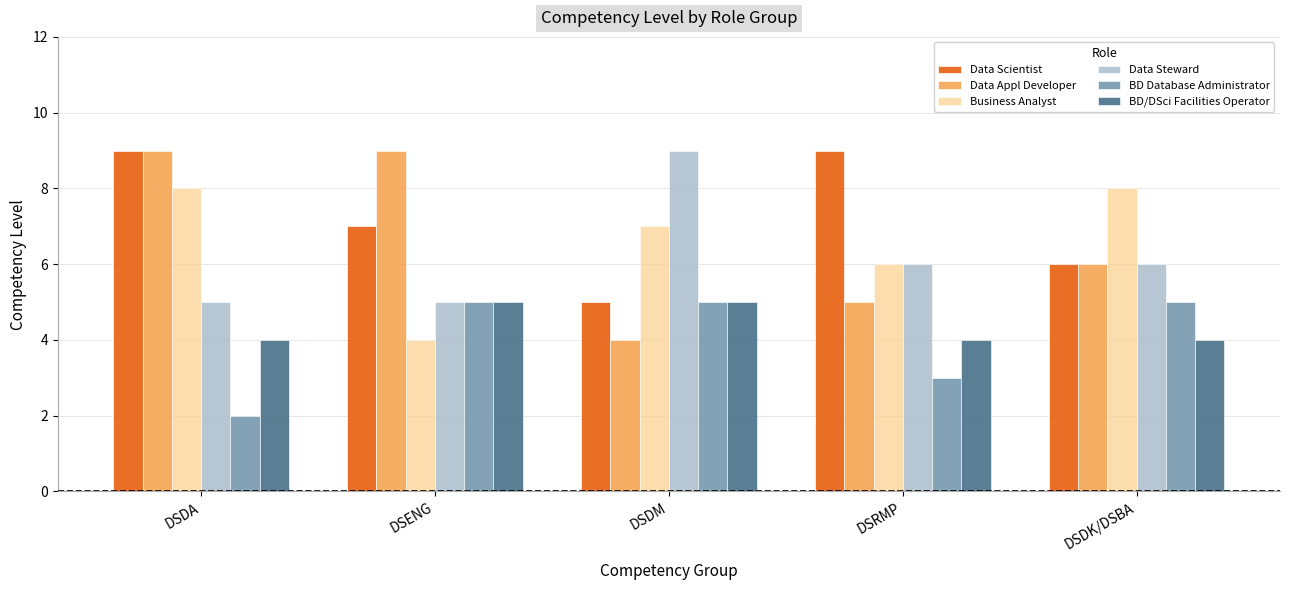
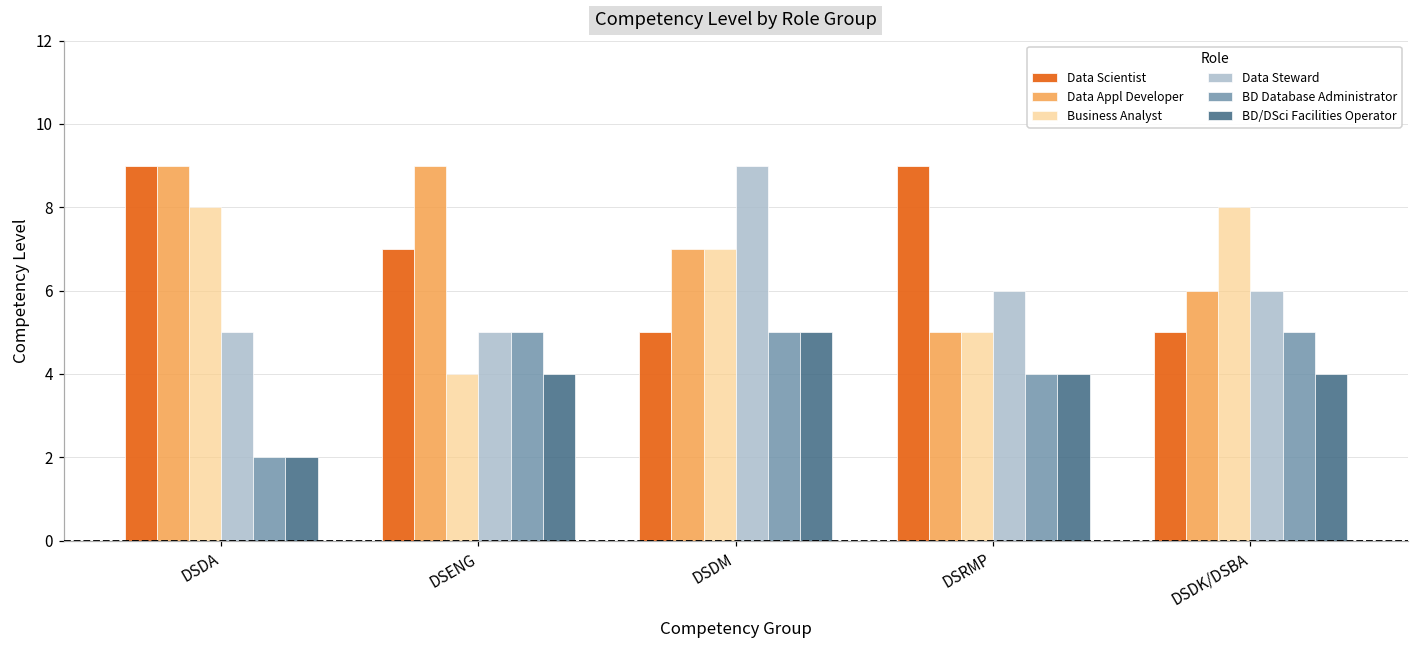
BD/DSci Facilities Operator, DSDA: 4 -> 2
BD/DSci Facilities Operator, DSENG: 5 -> 4
Data Appl Developer, DSDM: 4 -> 7
Business Analyst, DSRMP: 6 -> 5
BD Database Administrator, DSRMP: 3 -> 4
Data Scientist, DSDK/DSBA: 6 -> 5
